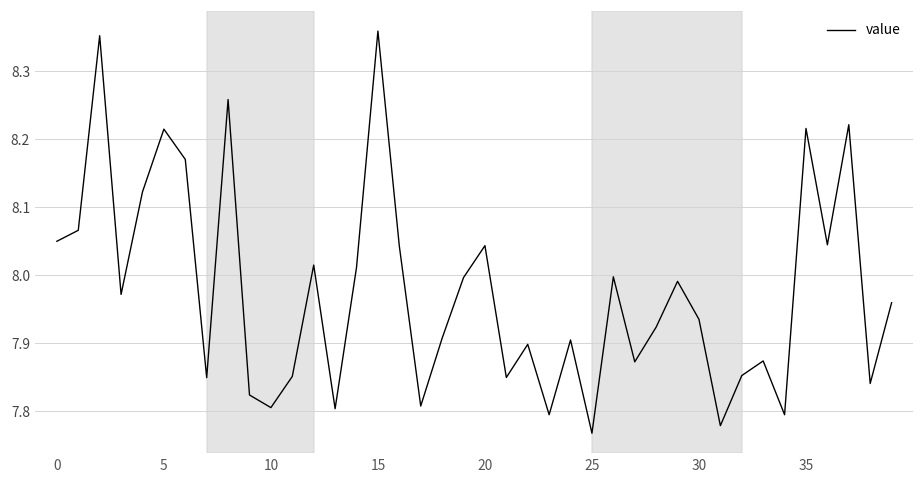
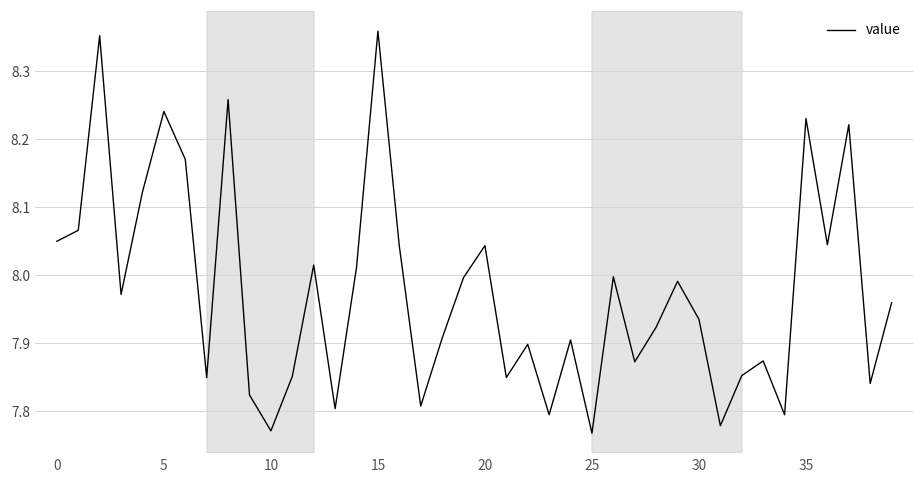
5: 8.21 -> 8.24
10: 7.81 -> 7.77
35: 8.22 -> 8.23
